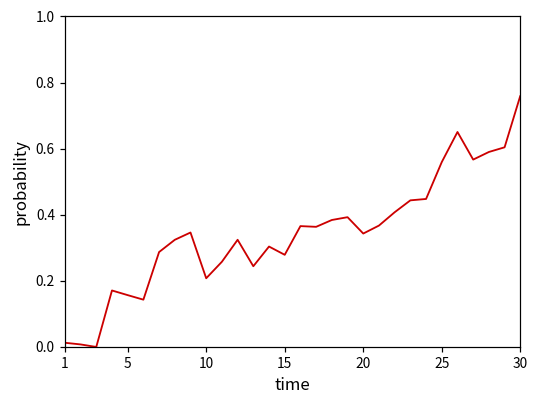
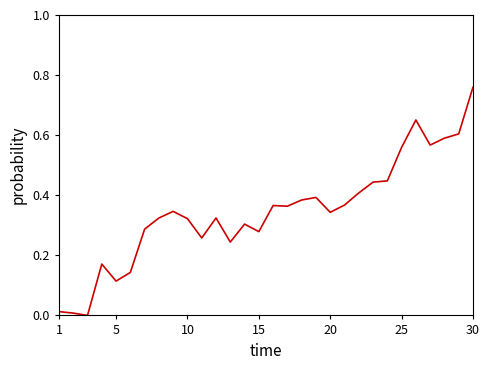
5: 0.16 -> 0.11
10: 0.21 -> 0.32
